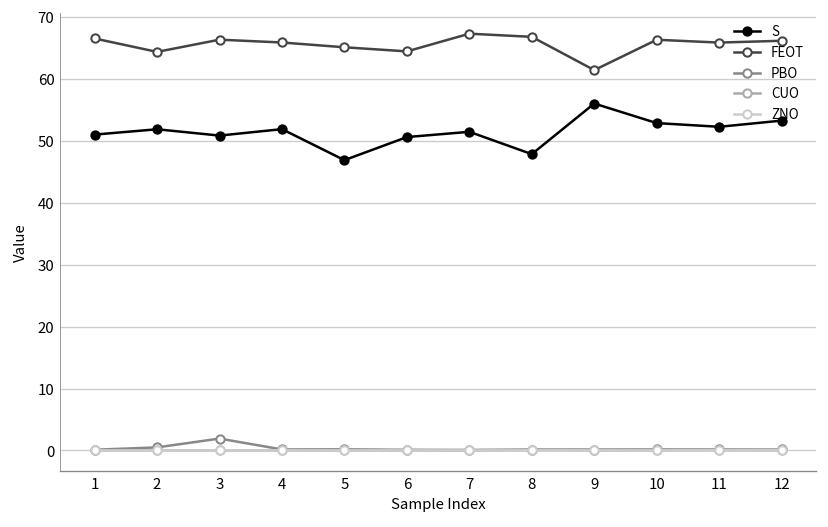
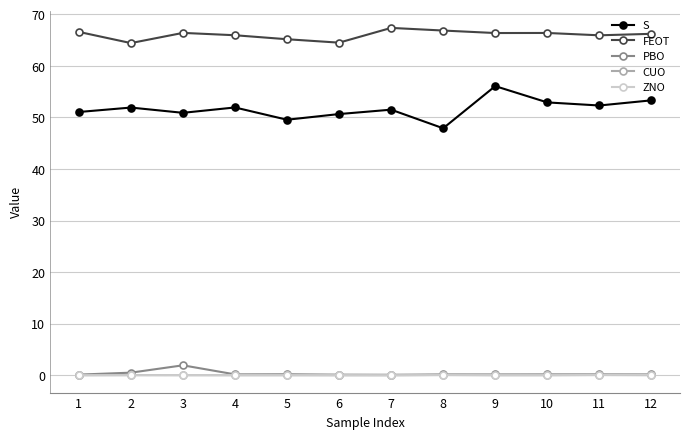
S, 5: 47 -> 50
FEOT, 9: 61 -> 66
